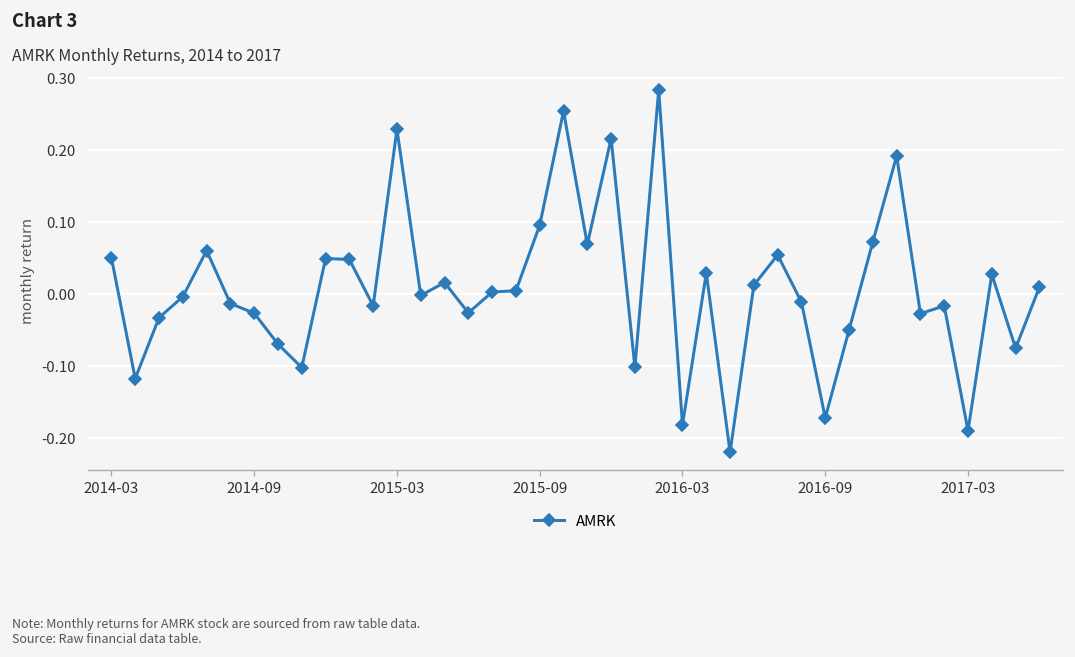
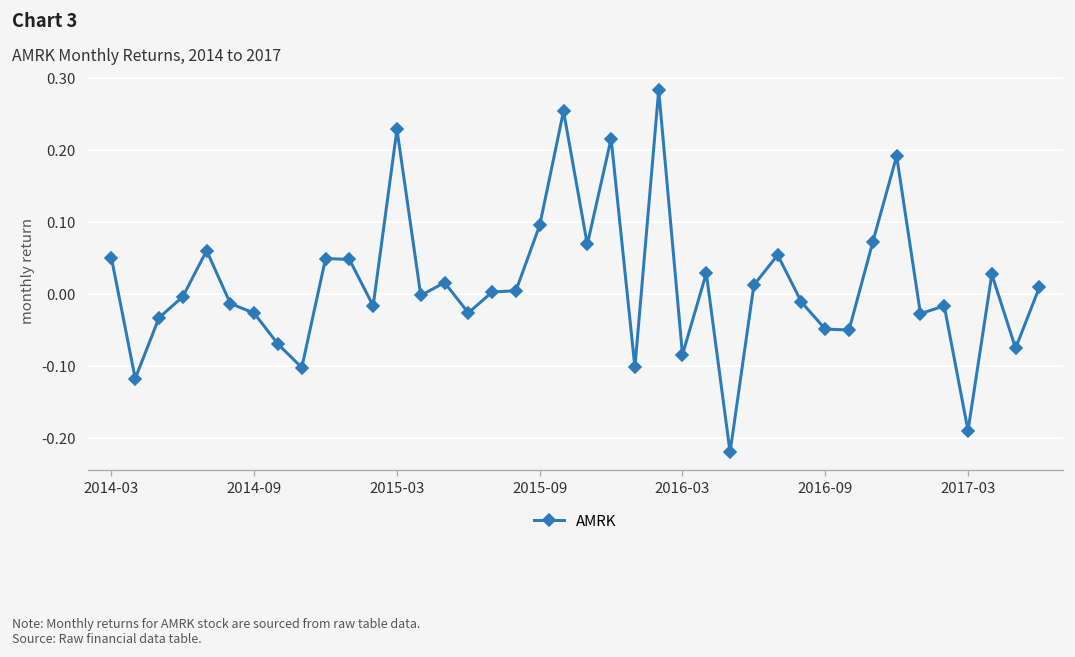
2016-03: -0.18 -> -0.08
2016-09: -0.17 -> -0.05
